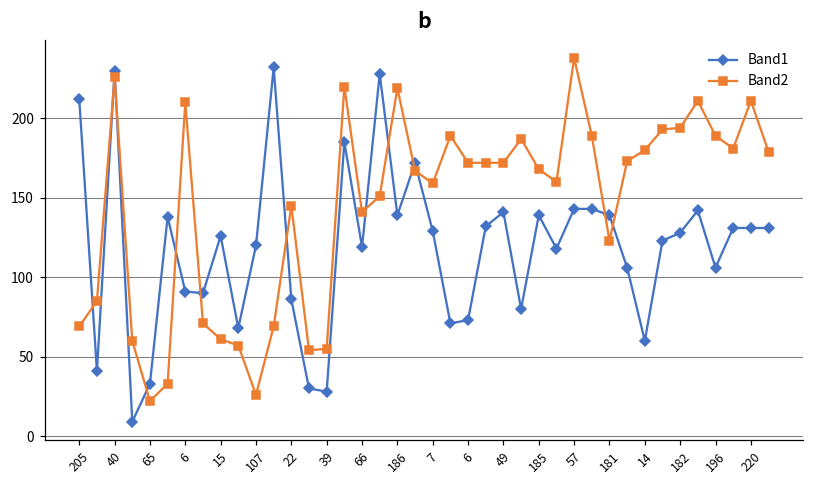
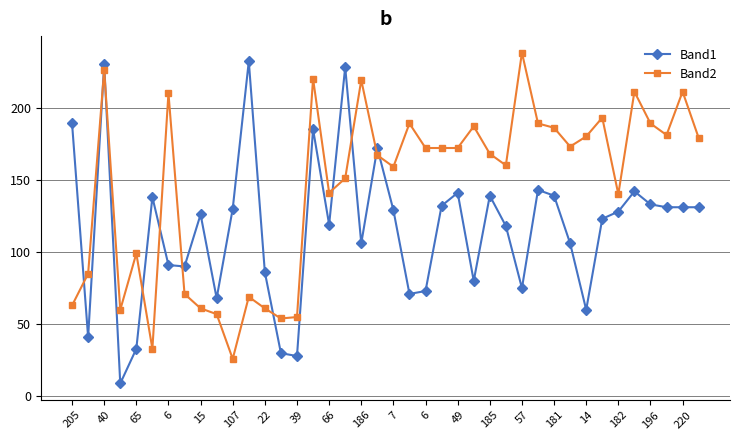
Band1, 205: 212 -> 189
Band2, 205: 69 -> 63
Band2, 65: 22 -> 99
Band1, 107: 120 -> 130
Band2, 22: 145 -> 61
Band1, 186: 139 -> 106
Band1, 57: 143 -> 75
Band2, 181: 123 -> 186
Band2, 182: 194 -> 140
Band1, 196: 106 -> 133
